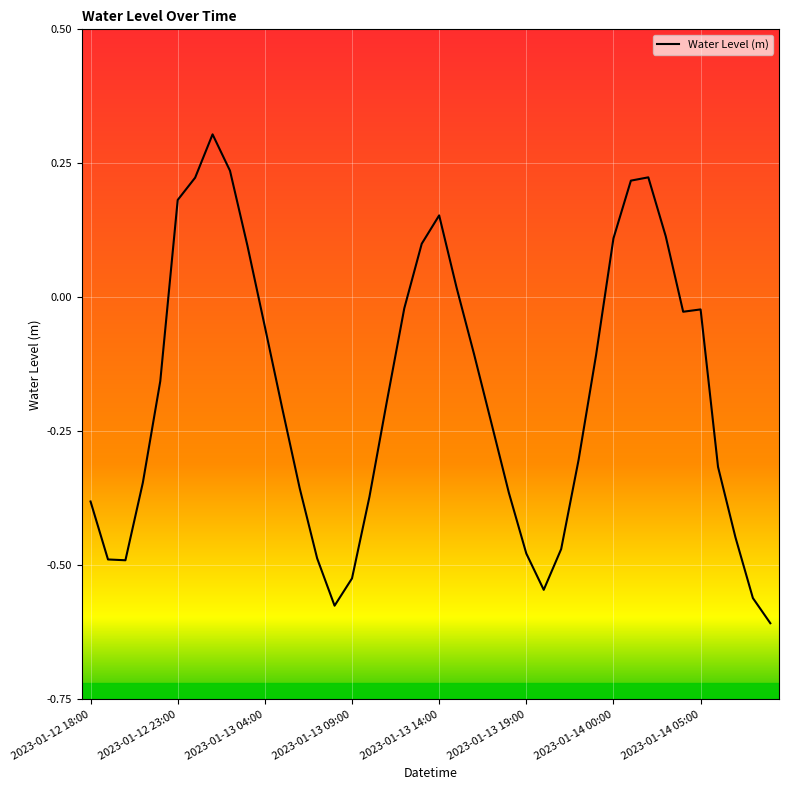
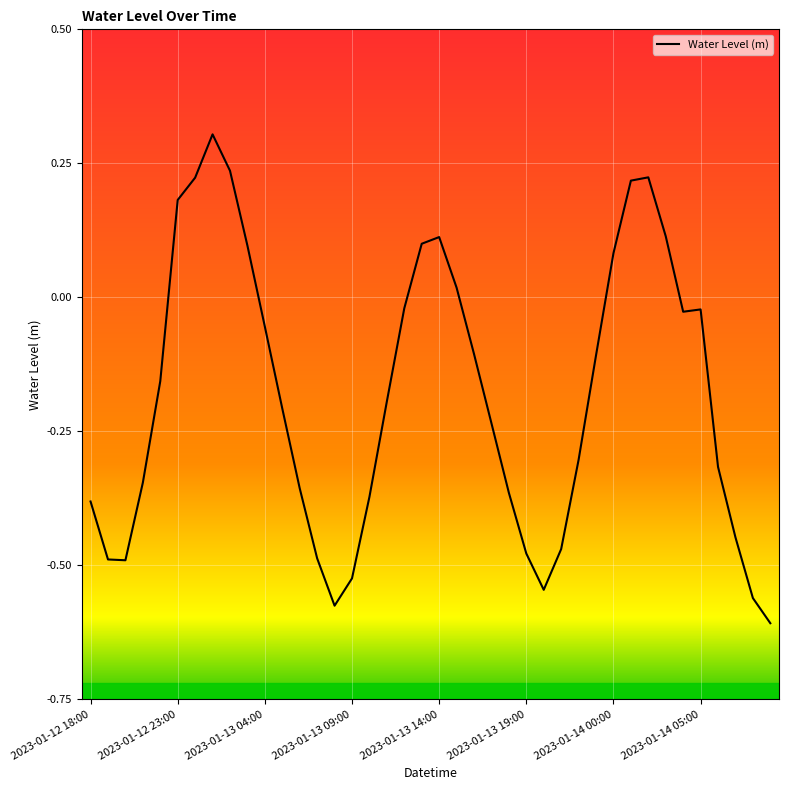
2023-01-13 14:00: 0.15 -> 0.11
2023-01-14 00:00: 0.11 -> 0.08
